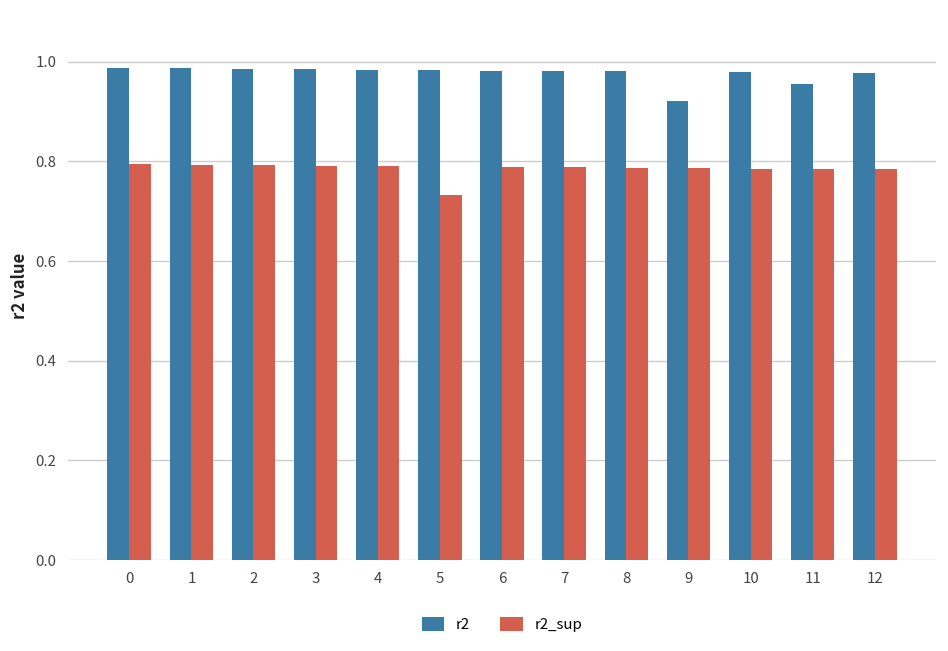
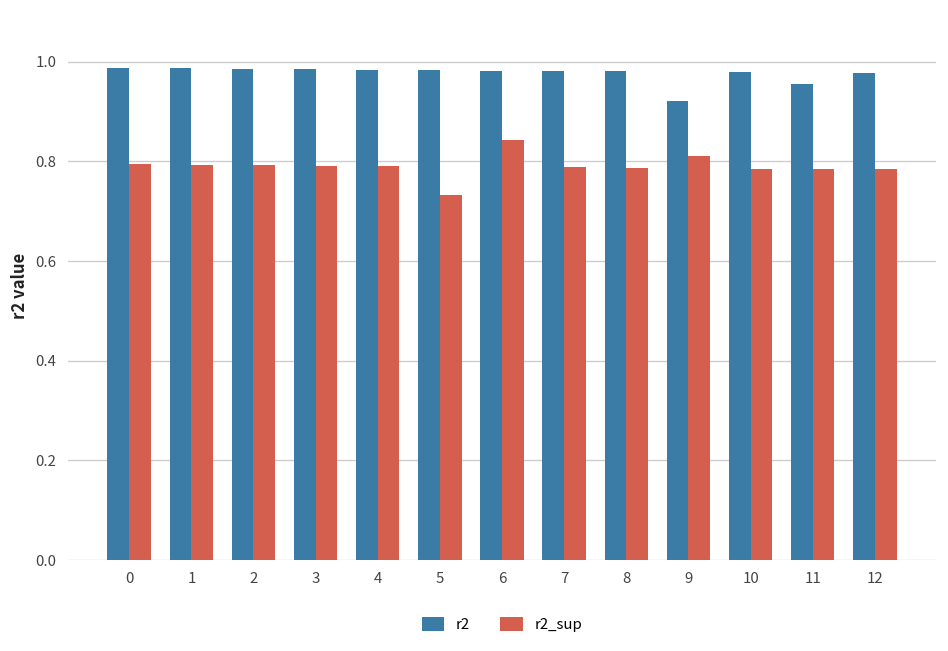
r2_sup, 6: 0.79 -> 0.84
r2_sup, 9: 0.79 -> 0.81
